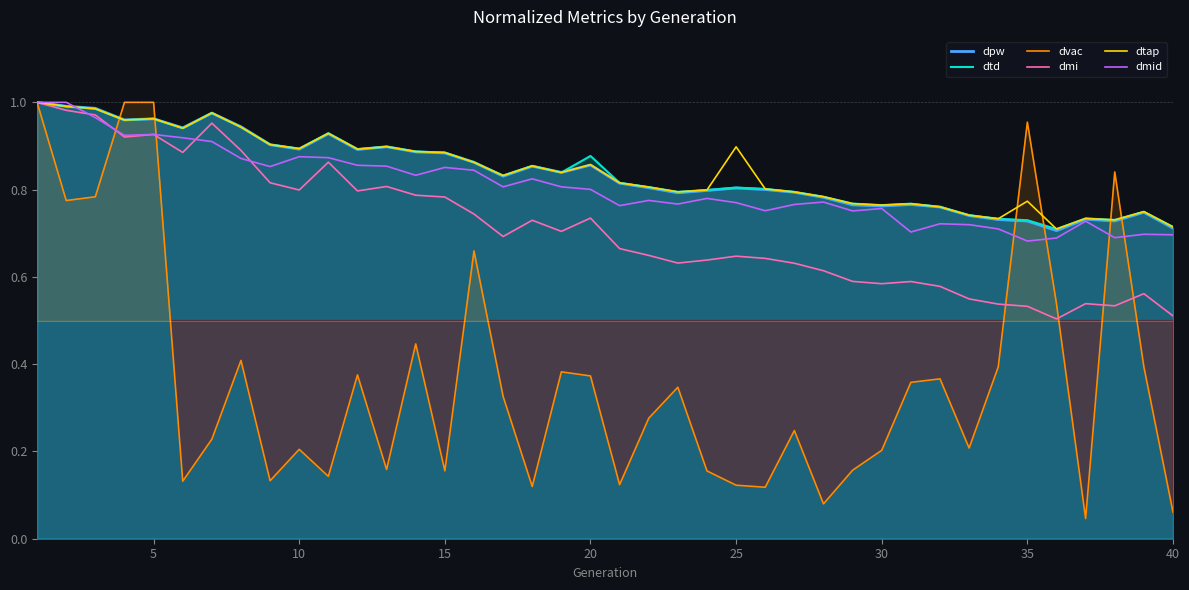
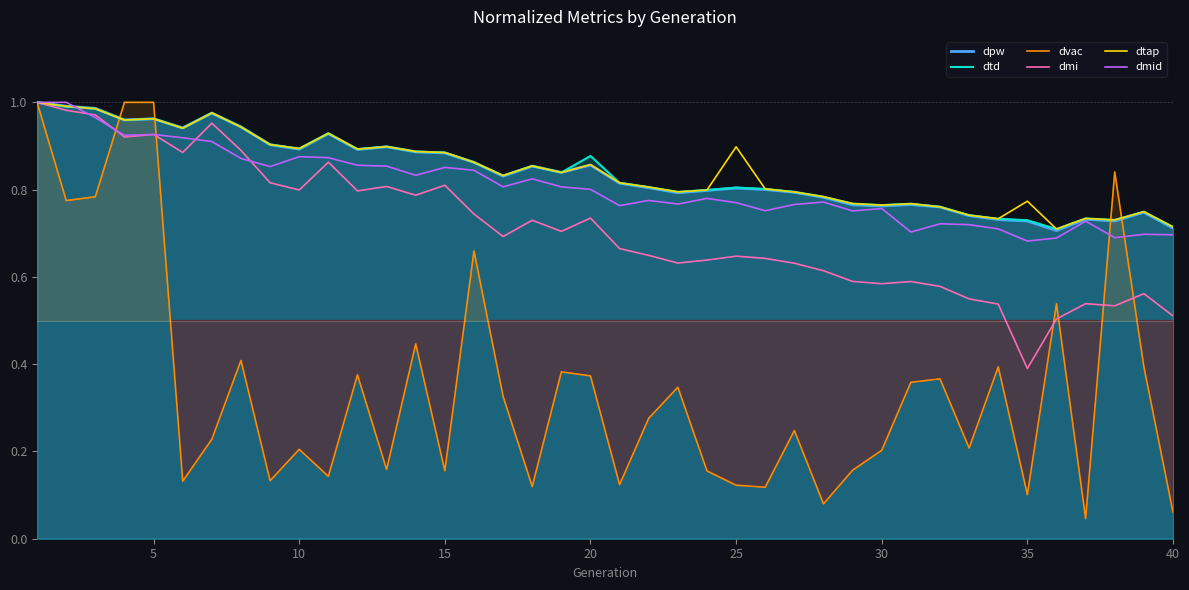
dmi, 15: 0.78 -> 0.81
dvac, 35: 0.95 -> 0.10
dmi, 35: 0.53 -> 0.39
